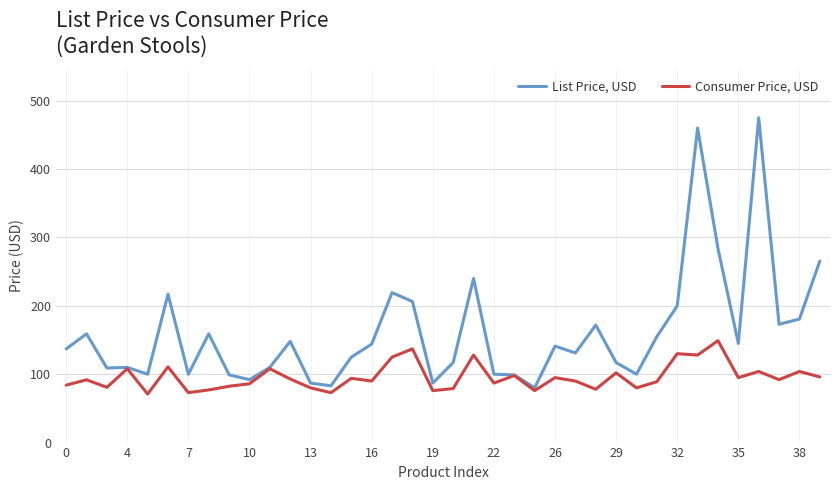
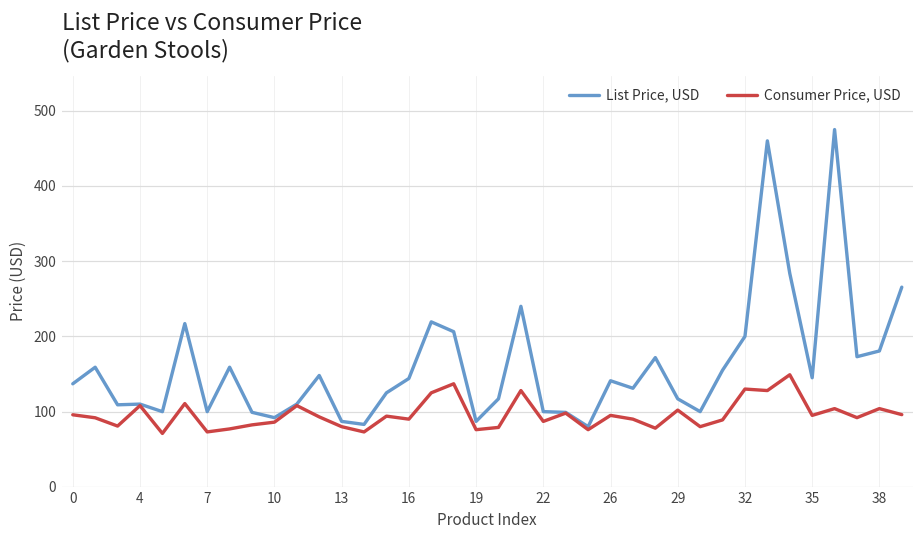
Consumer Price, USD, 0: 80 -> 100
